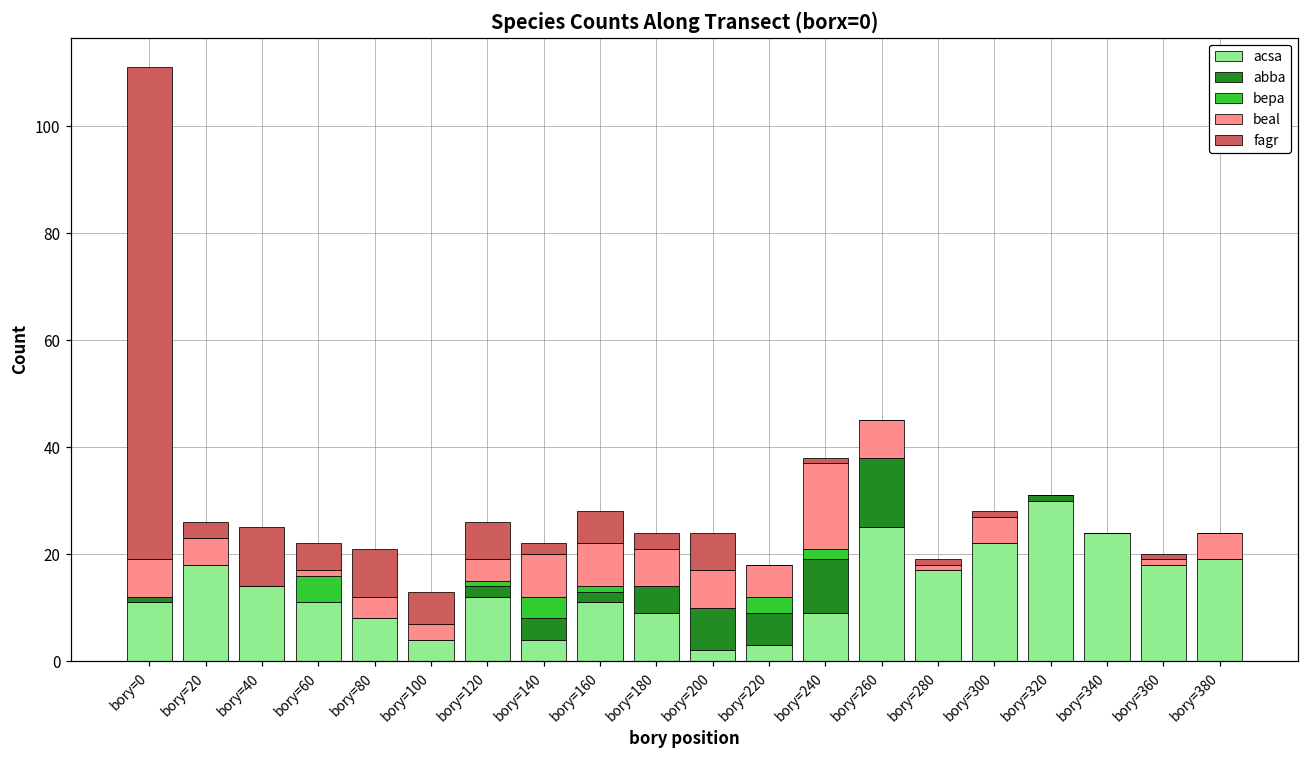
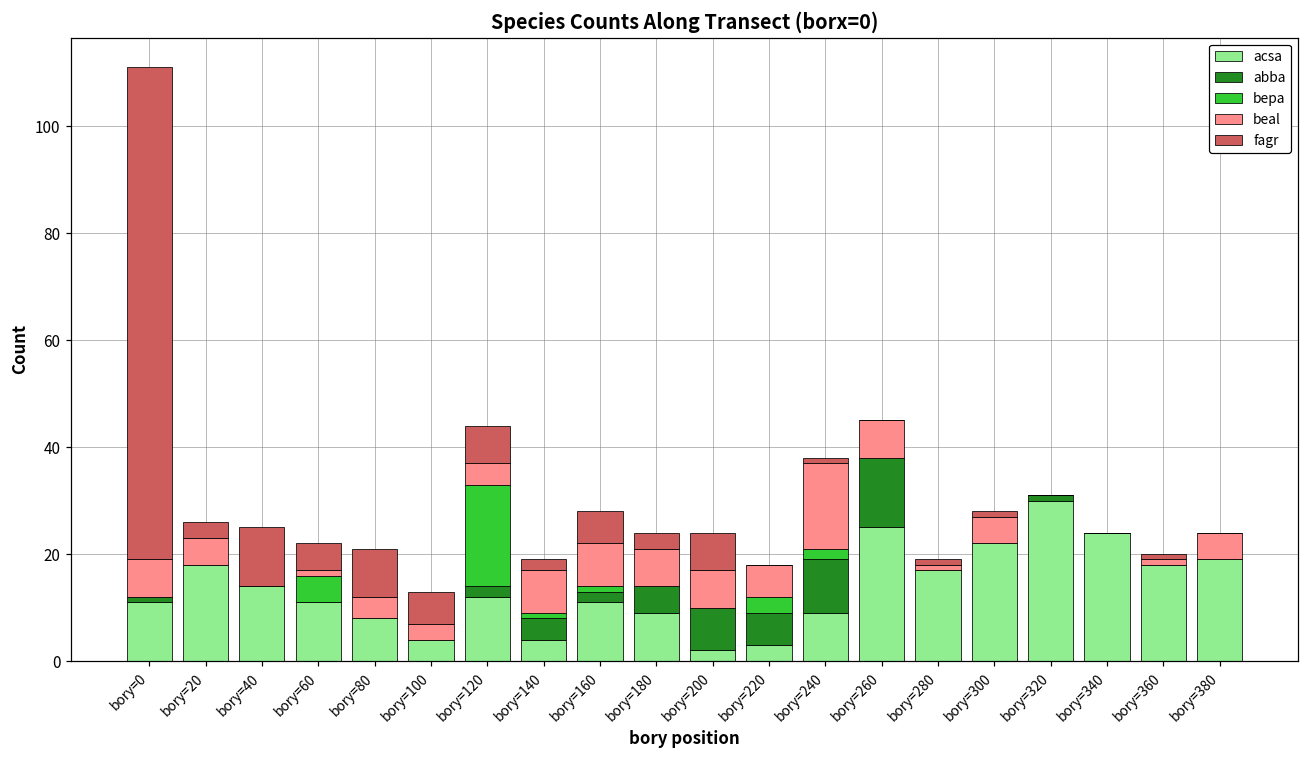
bepa, bory=120: 1 -> 19
bepa, bory=140: 4 -> 1
